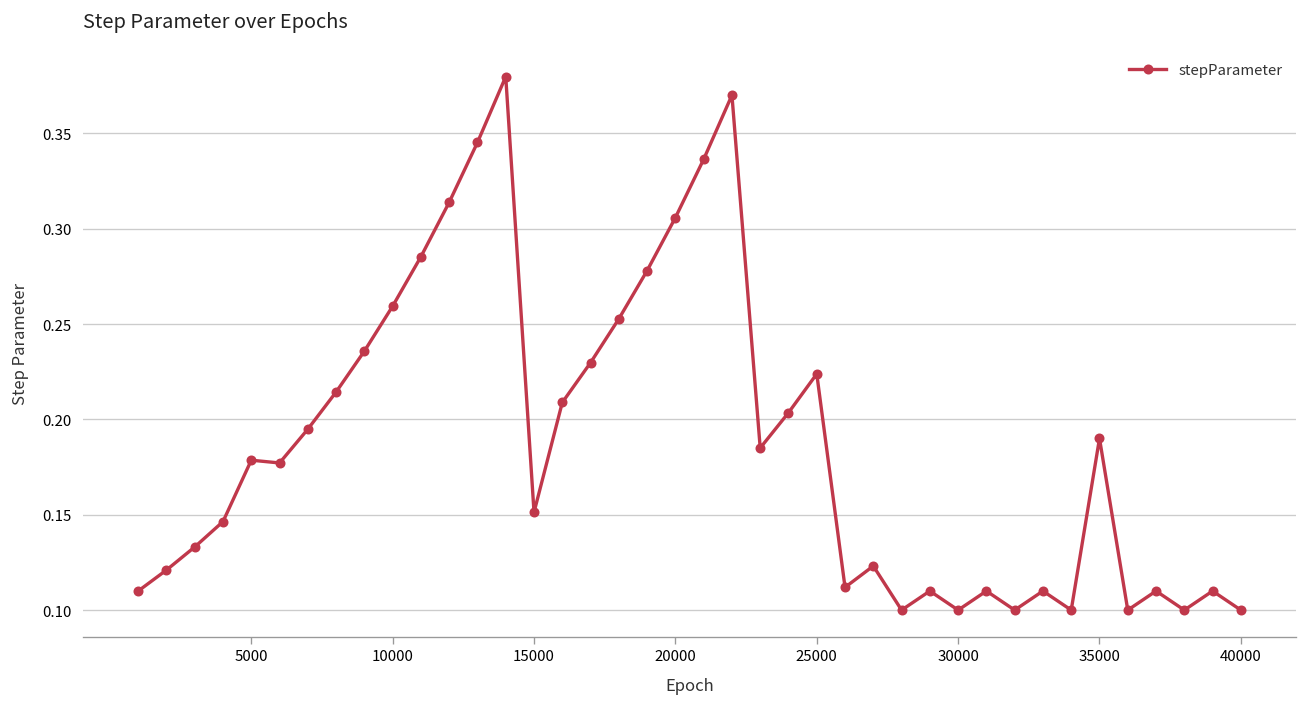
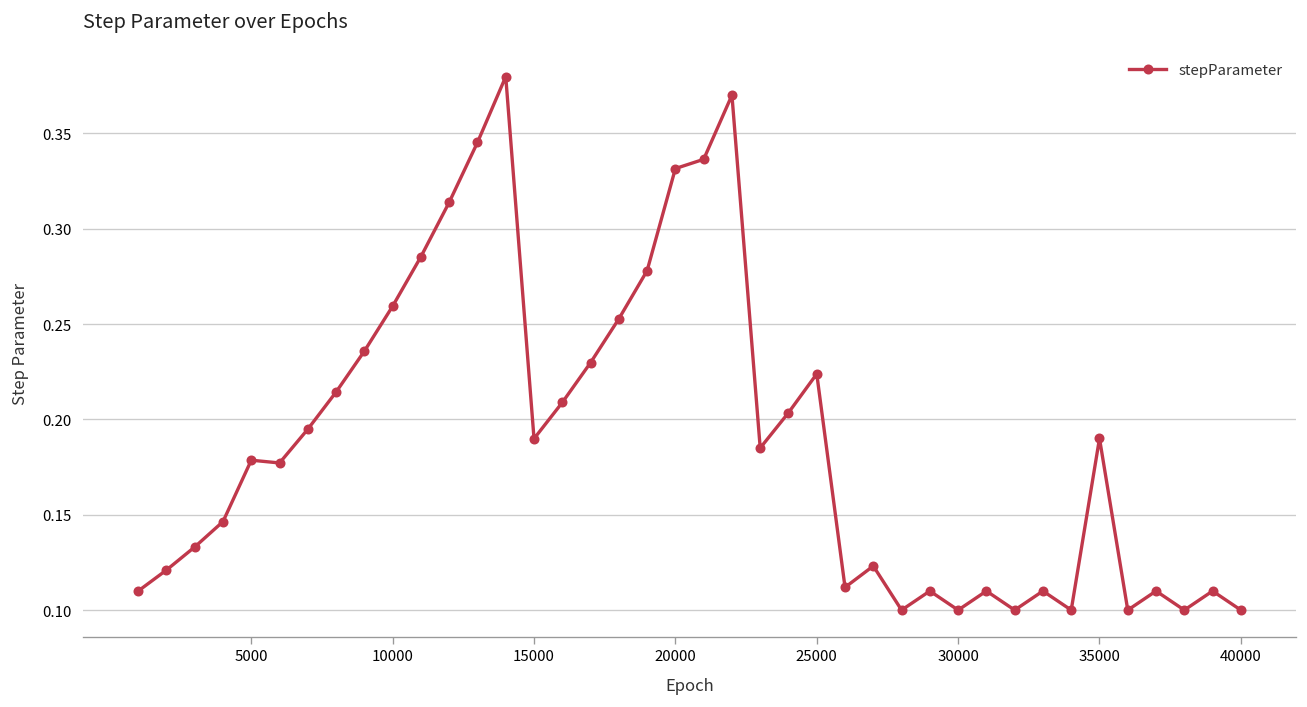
15000: 0.151 -> 0.190
20000: 0.306 -> 0.332
